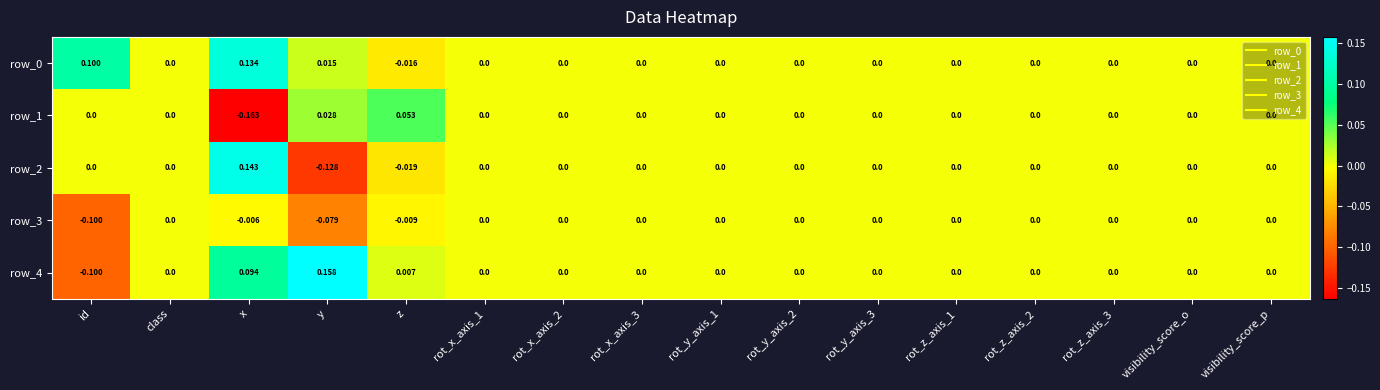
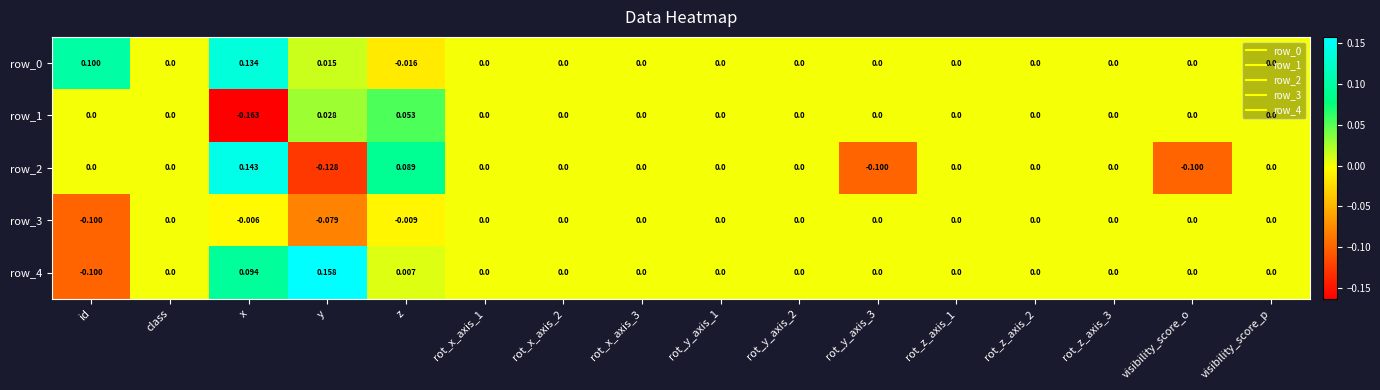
row_2, z: -0.019 -> 0.089
row_2, rot_y_axis_3: 0.0 -> -0.100
row_2, visibility_score_o: 0.0 -> -0.100
